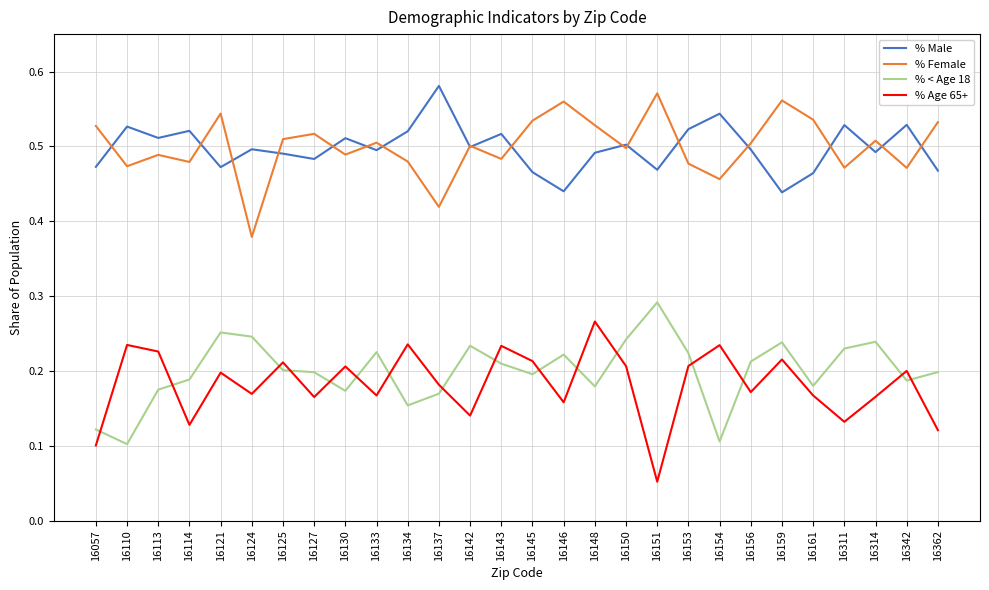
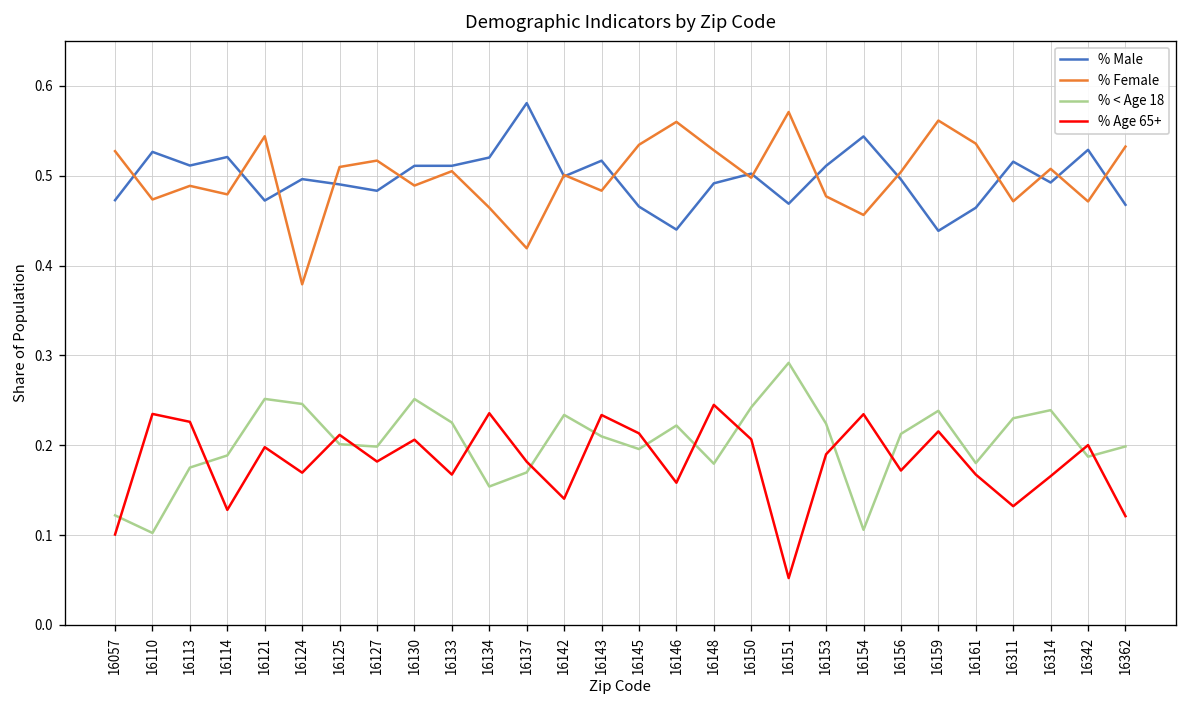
% Age 65+, 16127: 0.17 -> 0.18
% < Age 18, 16130: 0.17 -> 0.25
% Male, 16133: 0.50 -> 0.51
% Female, 16134: 0.48 -> 0.46
% Age 65+, 16148: 0.27 -> 0.24
% Male, 16153: 0.52 -> 0.51
% Age 65+, 16153: 0.21 -> 0.19
% Male, 16311: 0.53 -> 0.52
